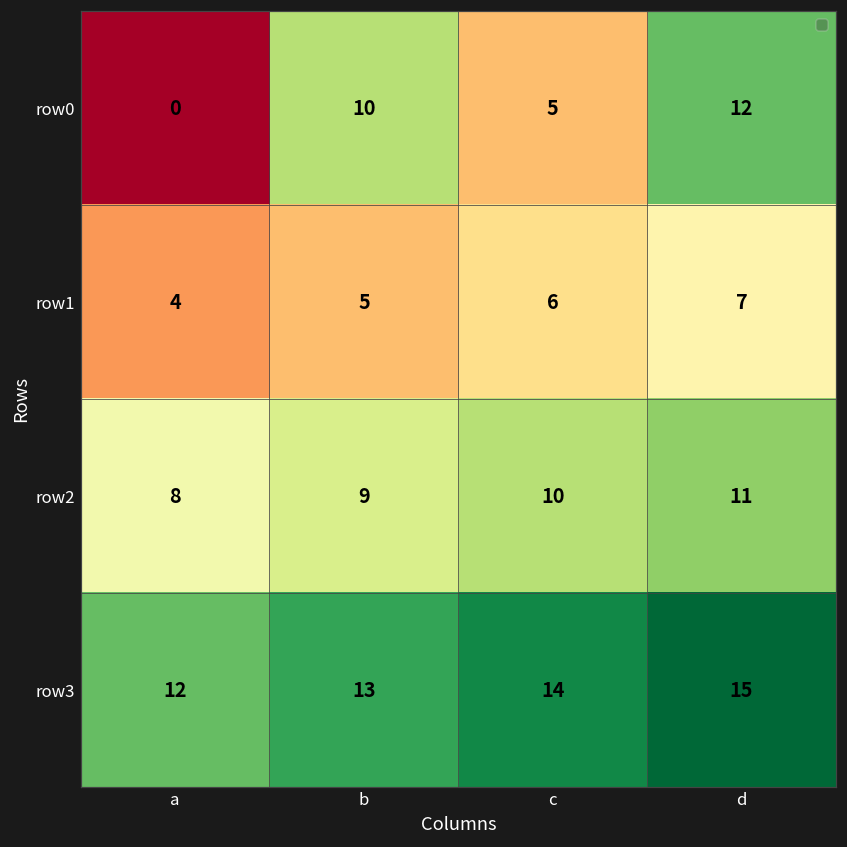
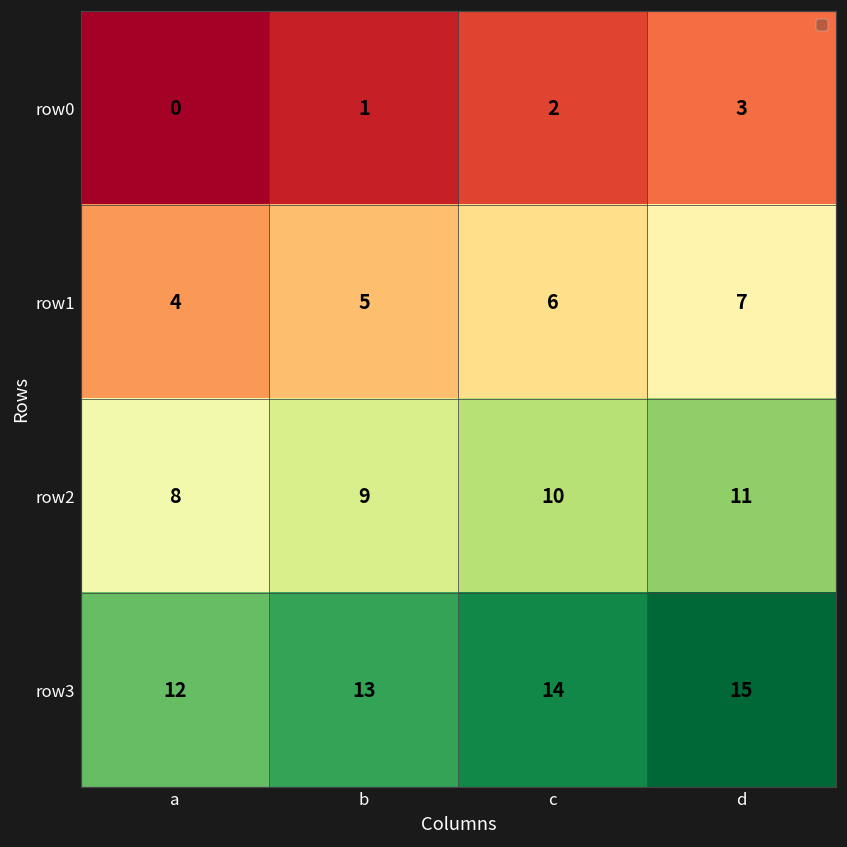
row0, b: 10 -> 1
row0, c: 5 -> 2
row0, d: 12 -> 3
